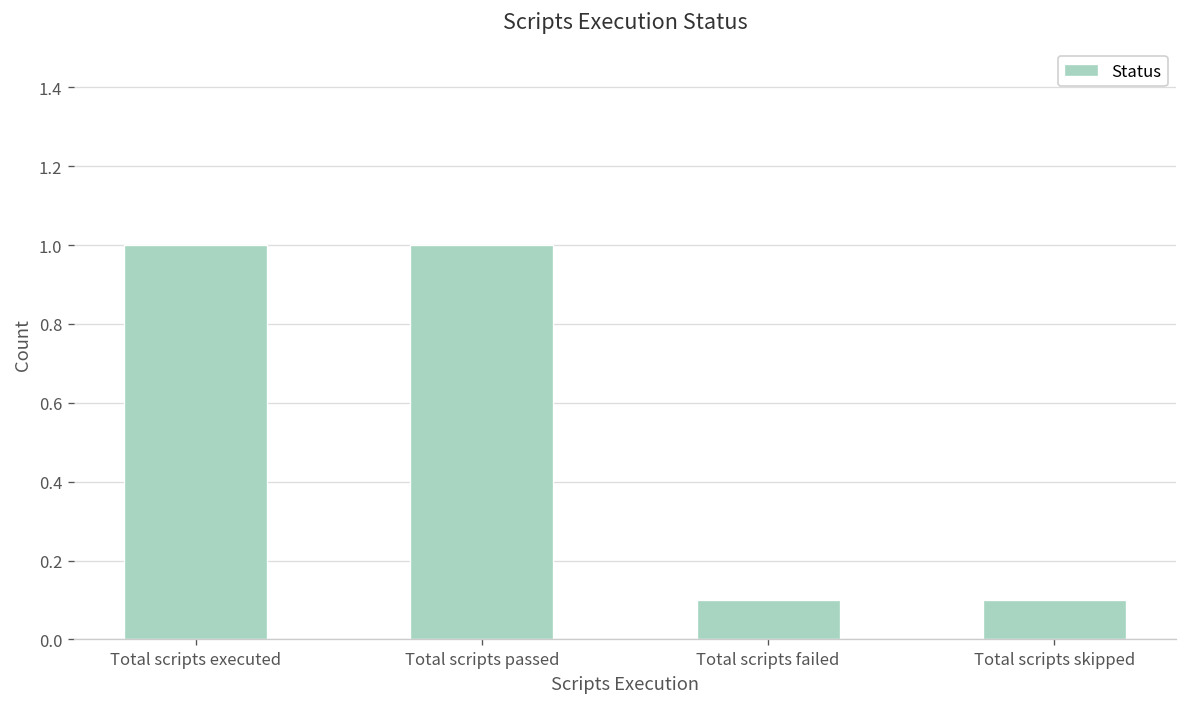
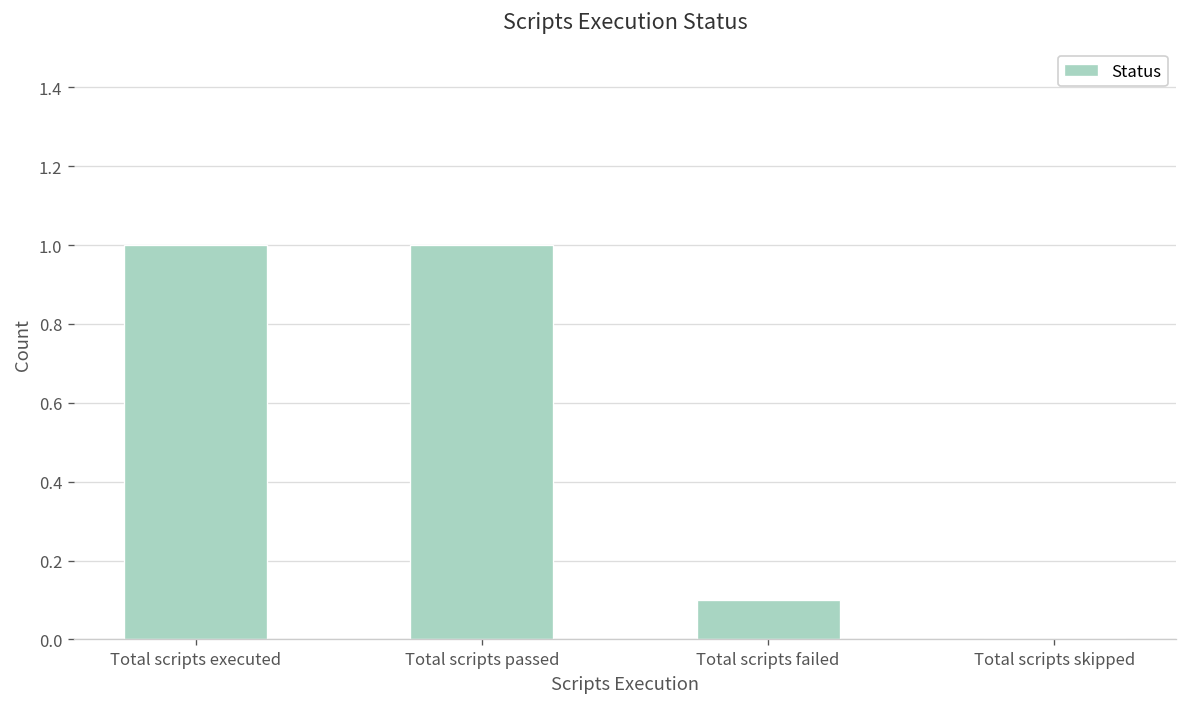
Total scripts skipped: 0.1 -> 0.0
